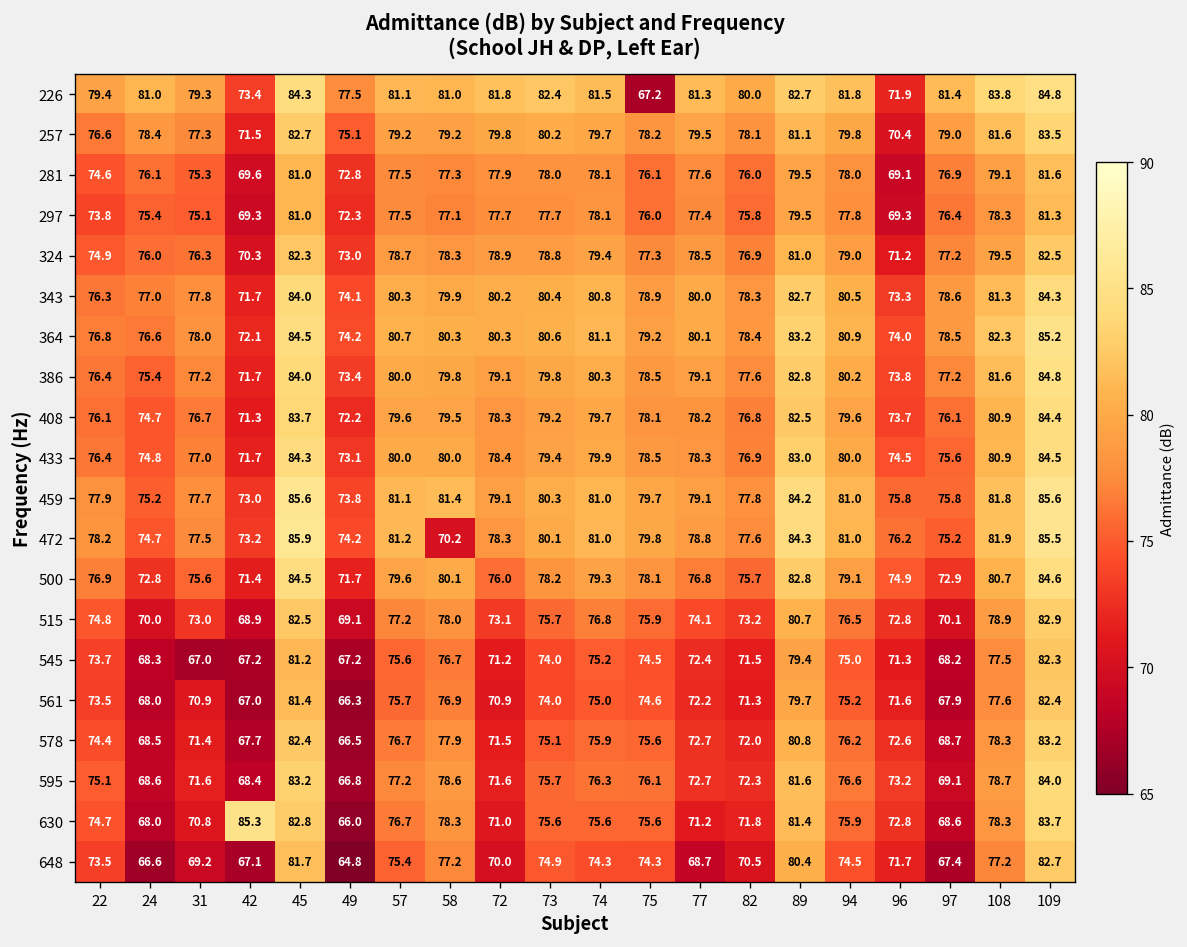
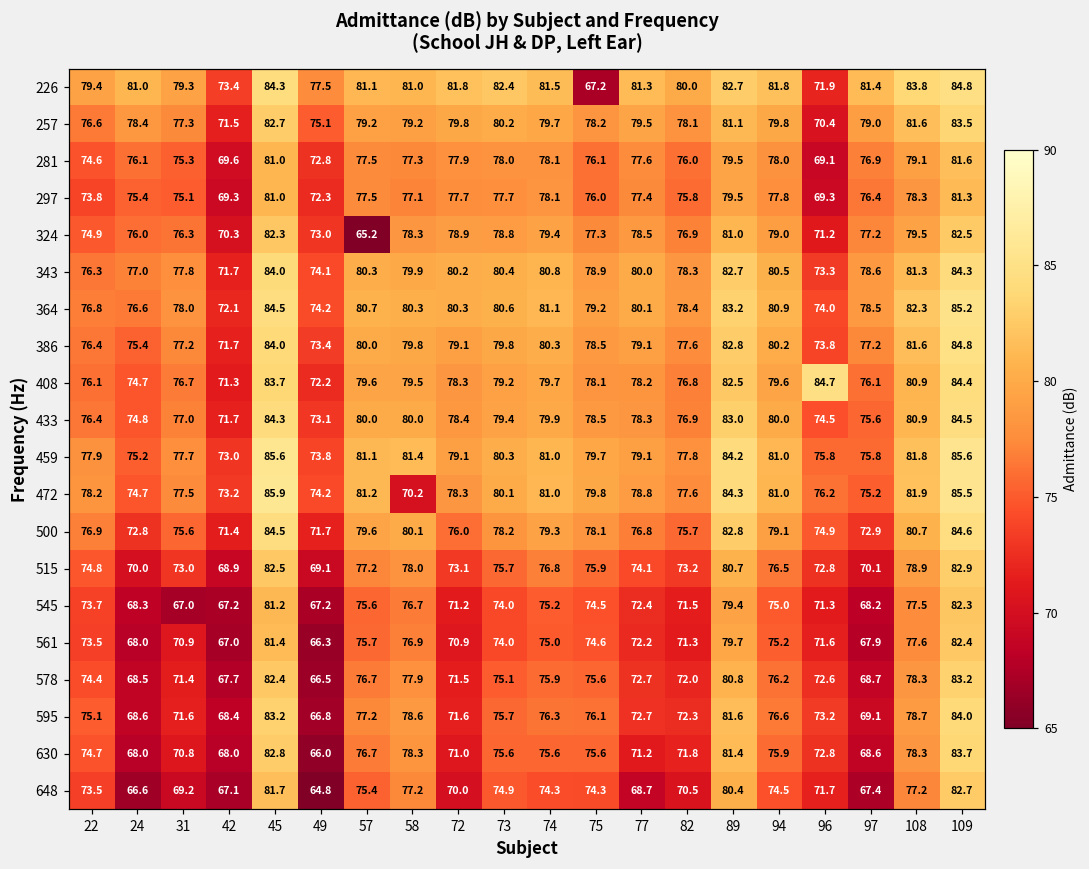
324, 57: 78.7 -> 65.2
408, 96: 73.7 -> 84.7
630, 42: 85.3 -> 68.0
